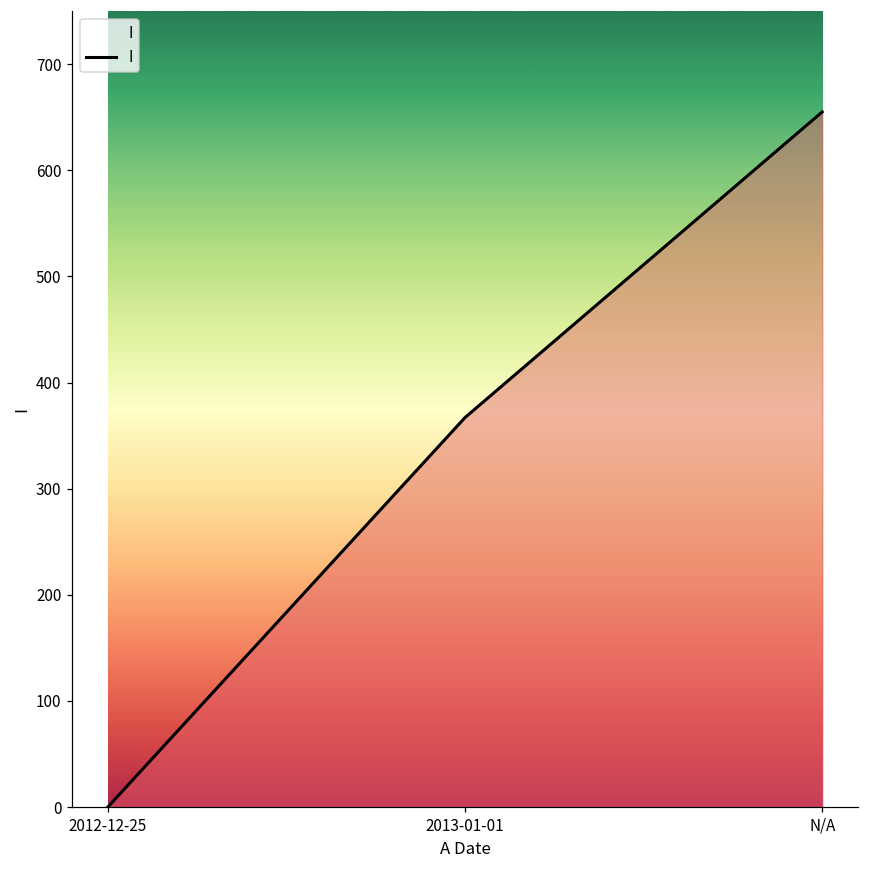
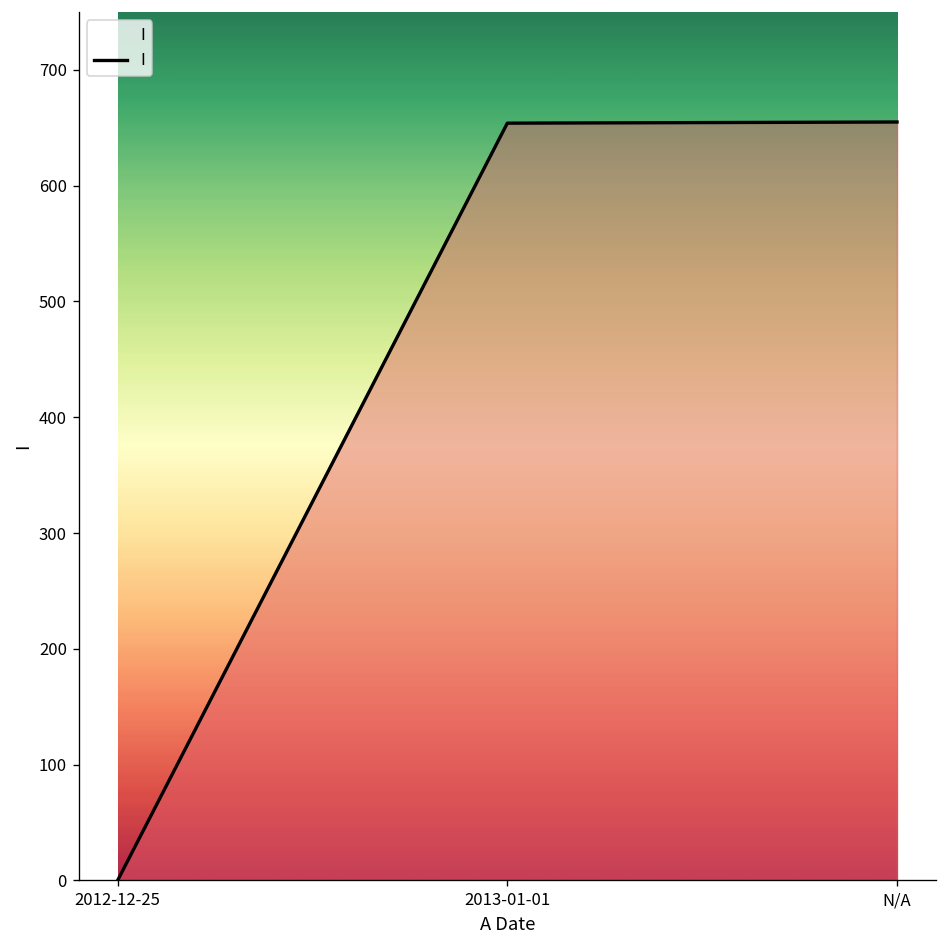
2013-01-01: 370 -> 650
